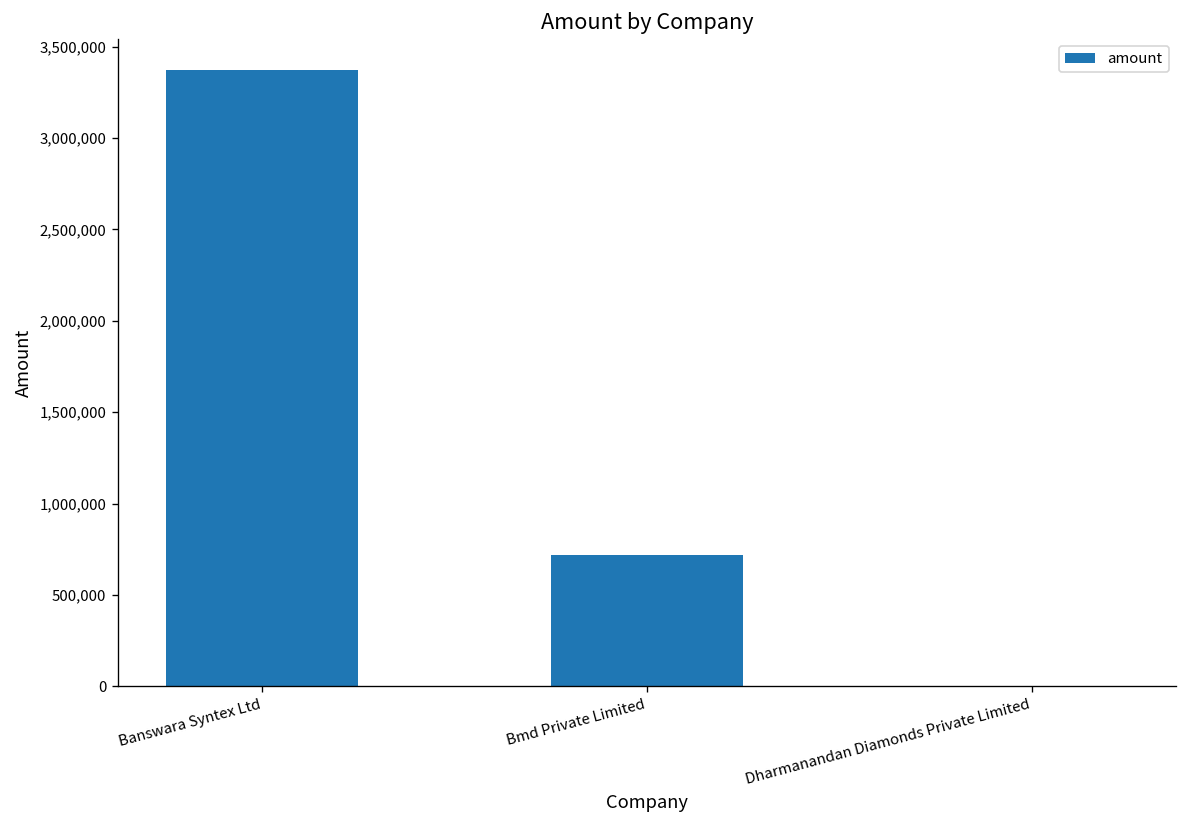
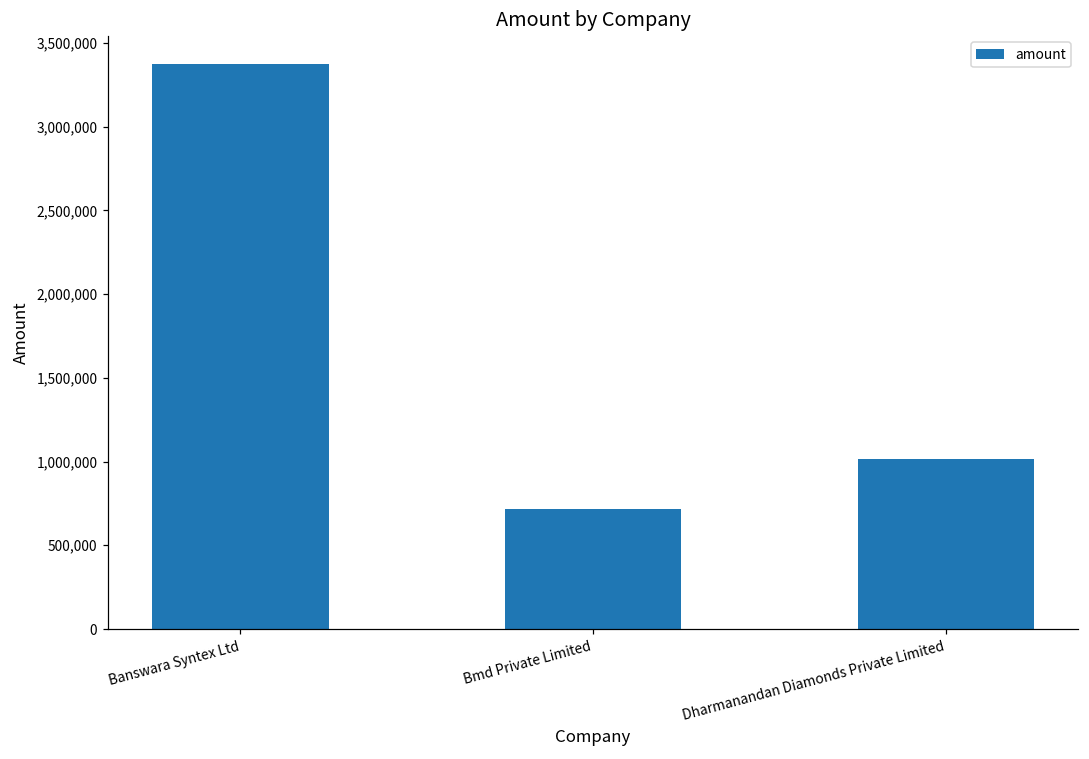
Dharmanandan Diamonds Private Limited: 0 -> 1,010,000
